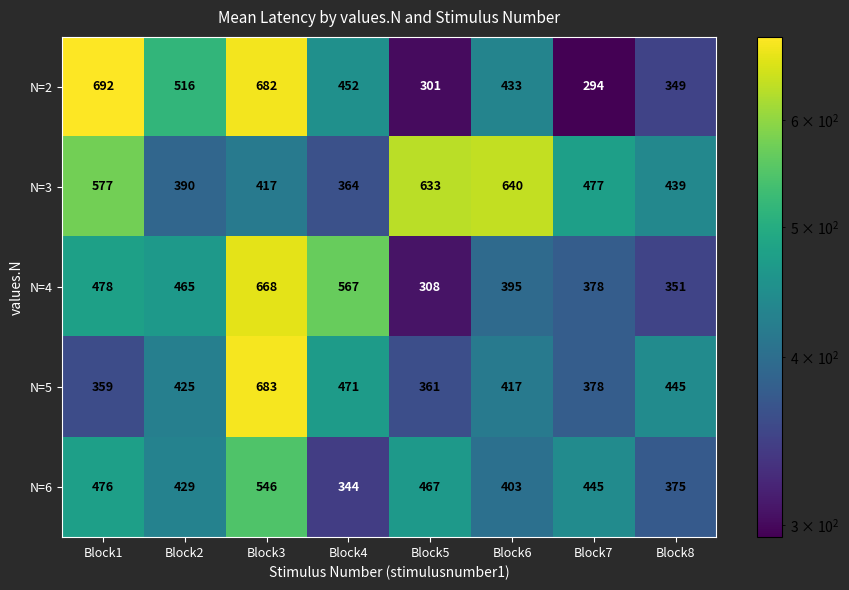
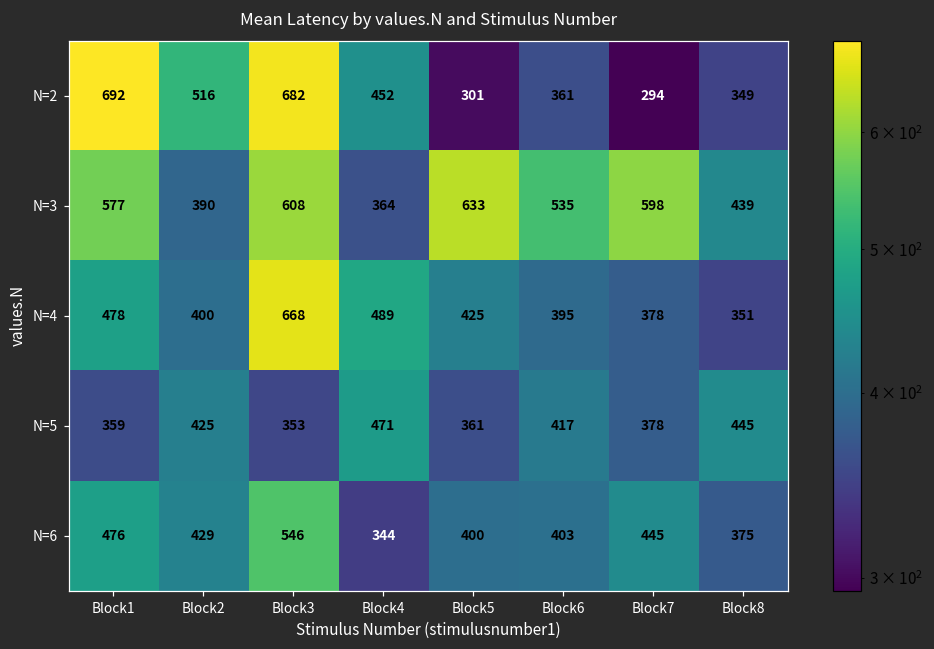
N=2, Block6: 433 -> 361
N=3, Block3: 417 -> 608
N=3, Block6: 640 -> 535
N=3, Block7: 477 -> 598
N=4, Block2: 465 -> 400
N=4, Block4: 567 -> 489
N=4, Block5: 308 -> 425
N=5, Block3: 683 -> 353
N=6, Block5: 467 -> 400
